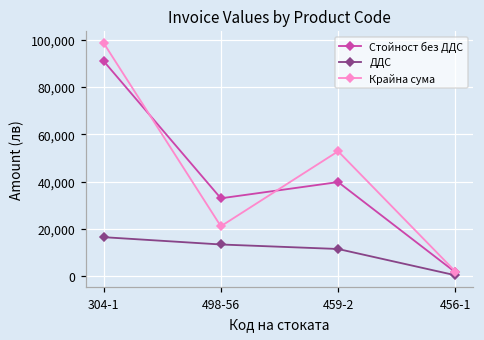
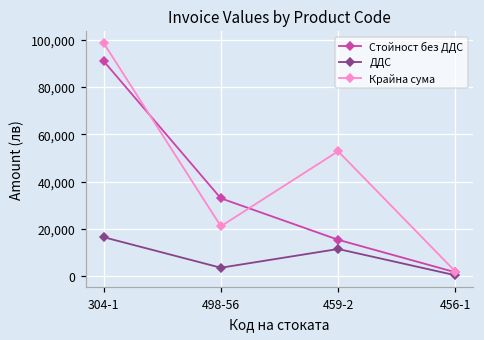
ДДС, 498-56: 13,000 -> 4,000
Стойност без ДДС, 459-2: 40,000 -> 15,000
